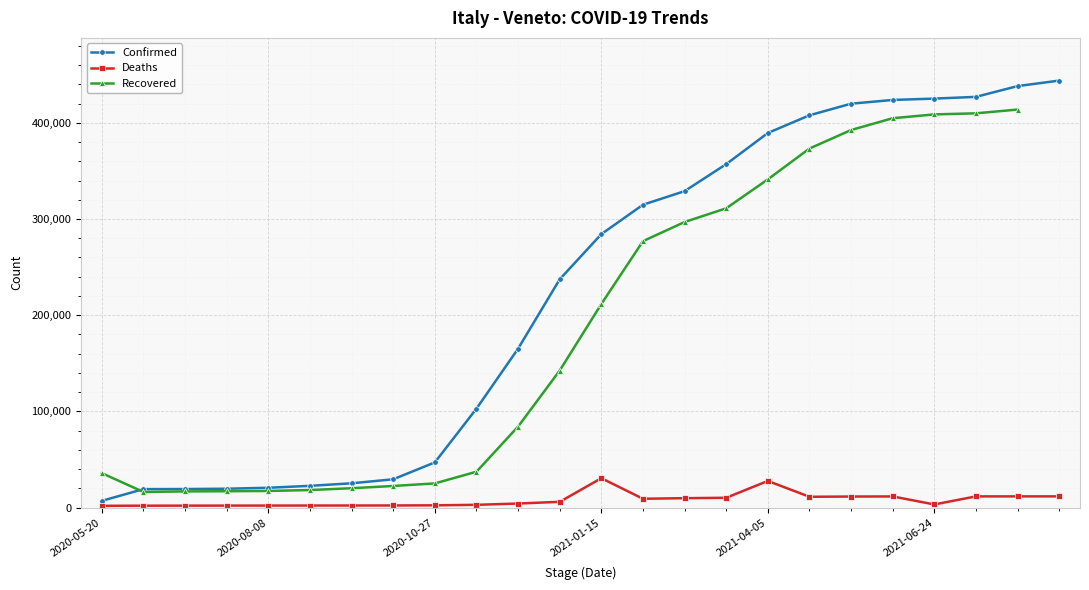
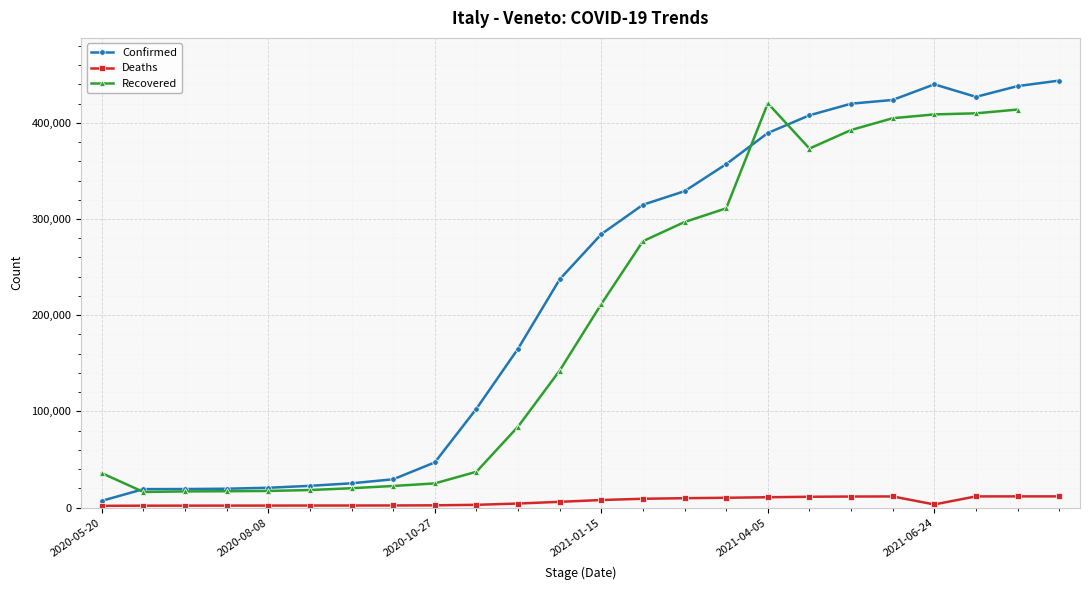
Deaths, 2021-01-15: 30,000 -> 10,000
Deaths, 2021-04-05: 30,000 -> 10,000
Recovered, 2021-04-05: 340,000 -> 420,000
Confirmed, 2021-06-24: 430,000 -> 440,000
